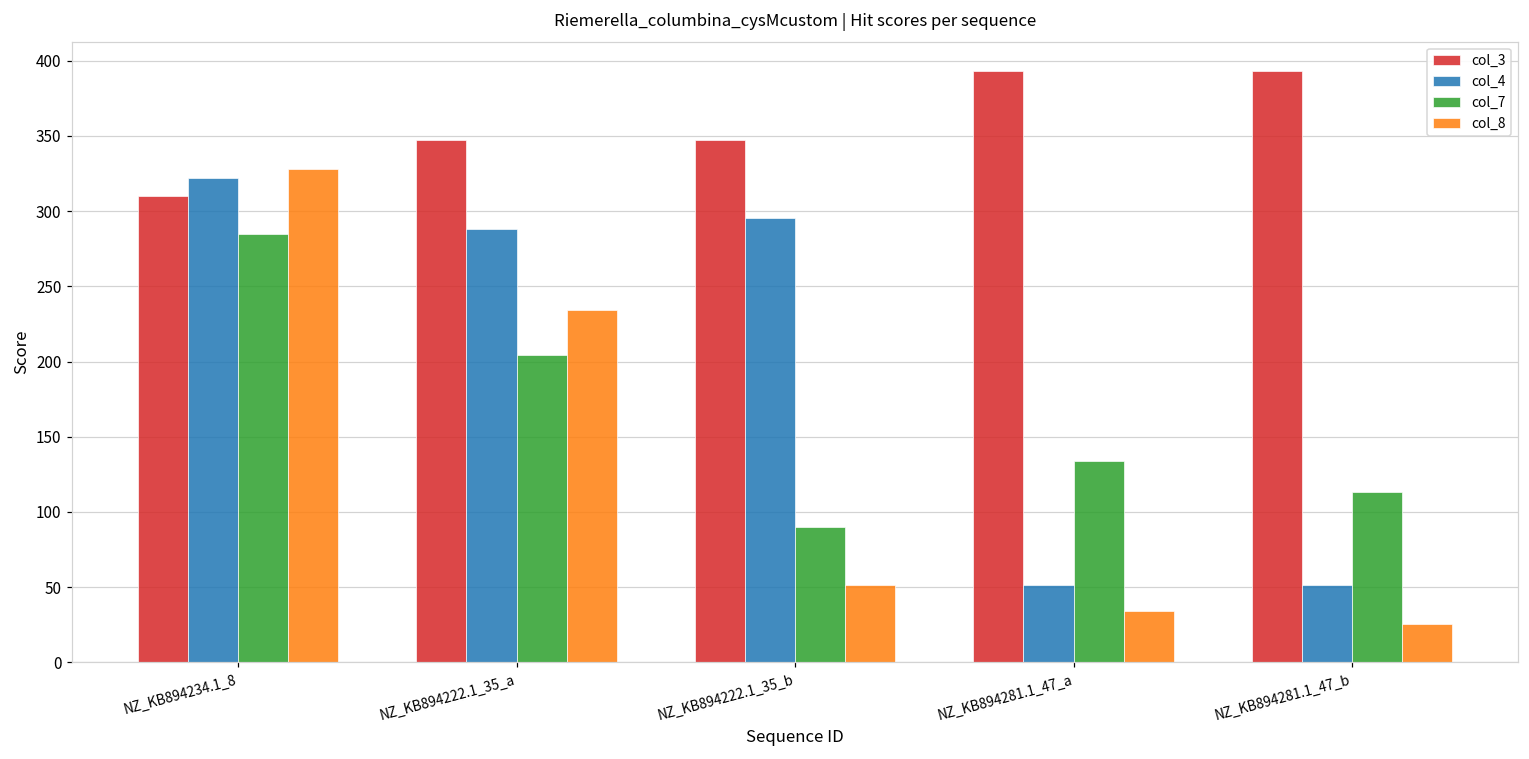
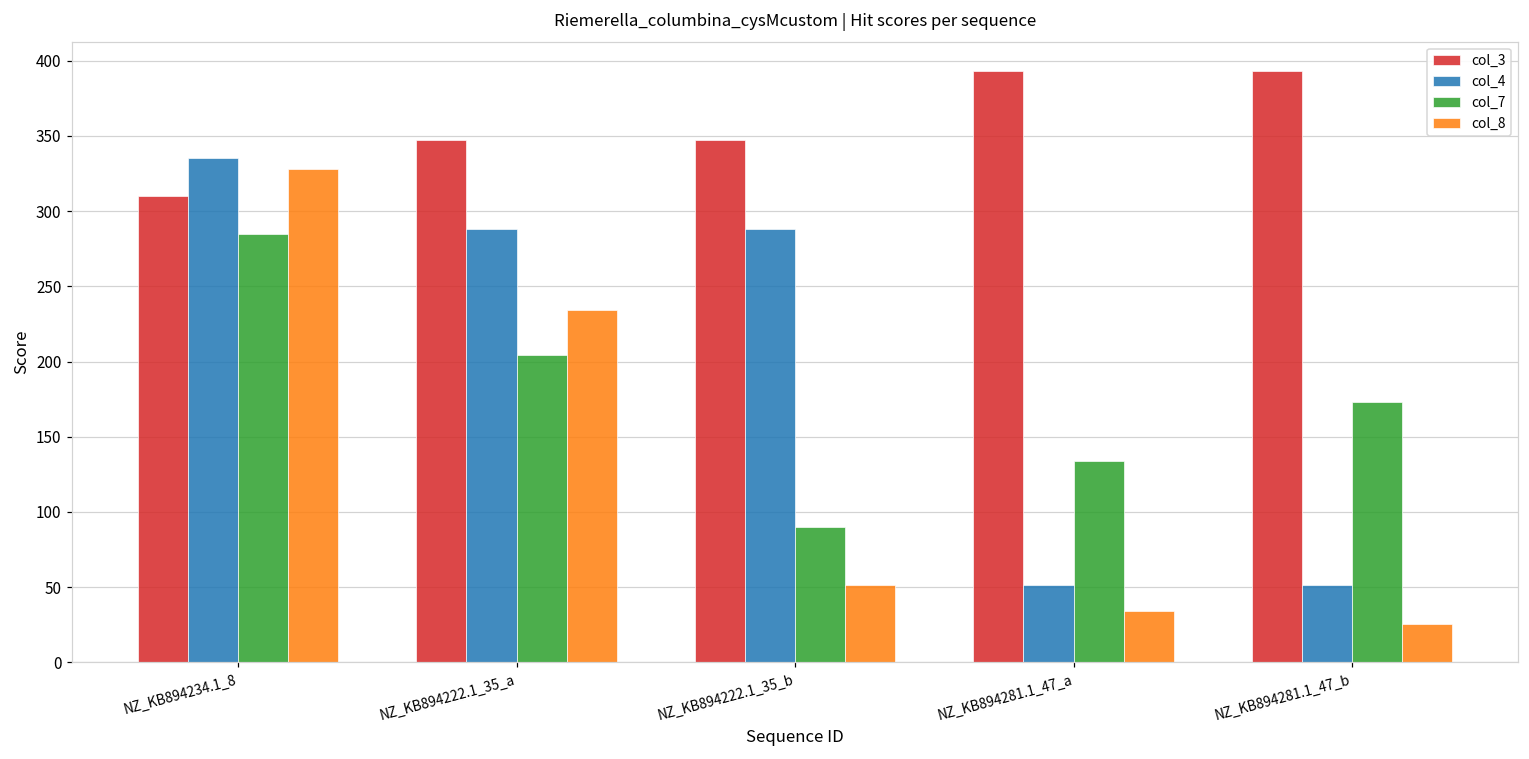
col_4, NZ_KB894234.1_8: 322 -> 335
col_4, NZ_KB894222.1_35_b: 295 -> 288
col_7, NZ_KB894281.1_47_b: 113 -> 173
